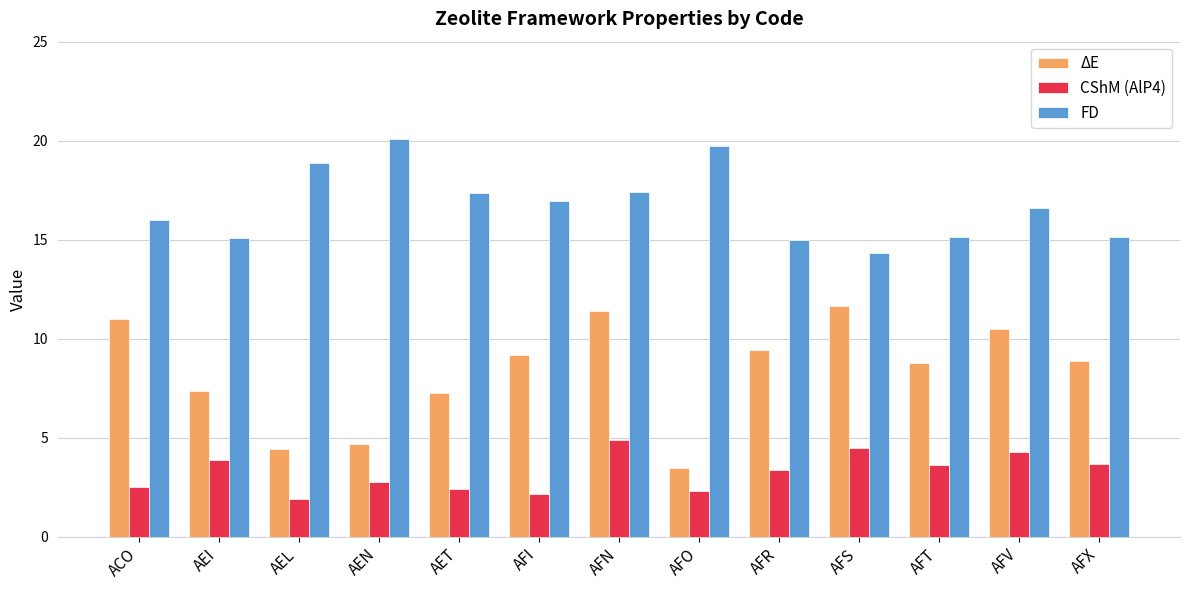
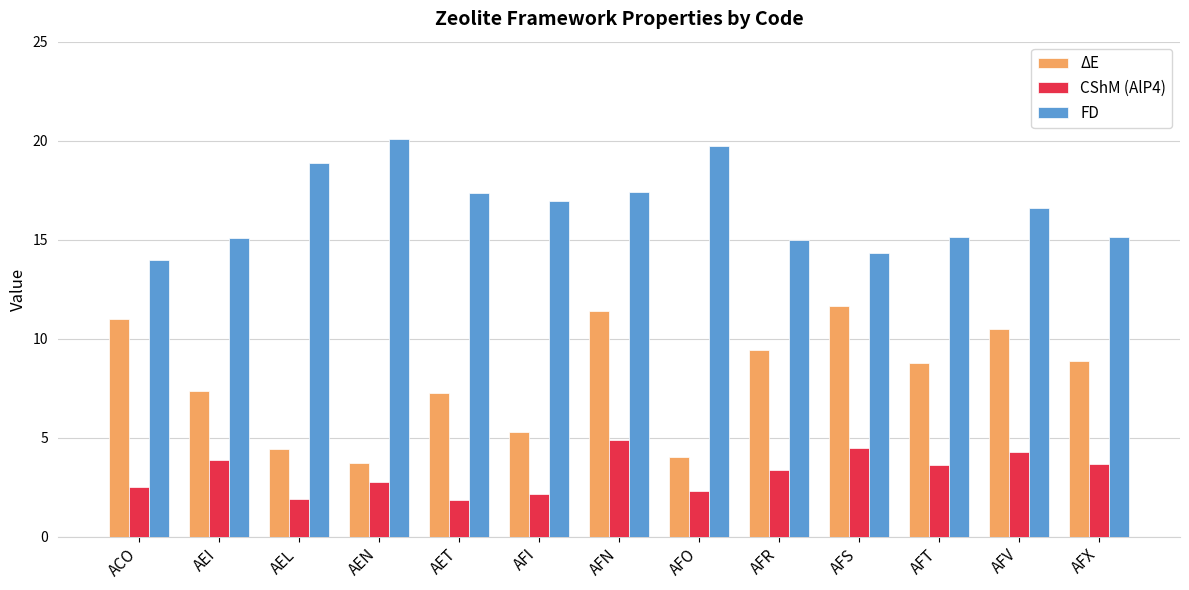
FD, ACO: 16 -> 14
ΔE, AEN: 4.7 -> 3.7
CShM (AlP4), AET: 2.4 -> 1.9
ΔE, AFI: 9.2 -> 5.3
ΔE, AFO: 3.5 -> 4.0
